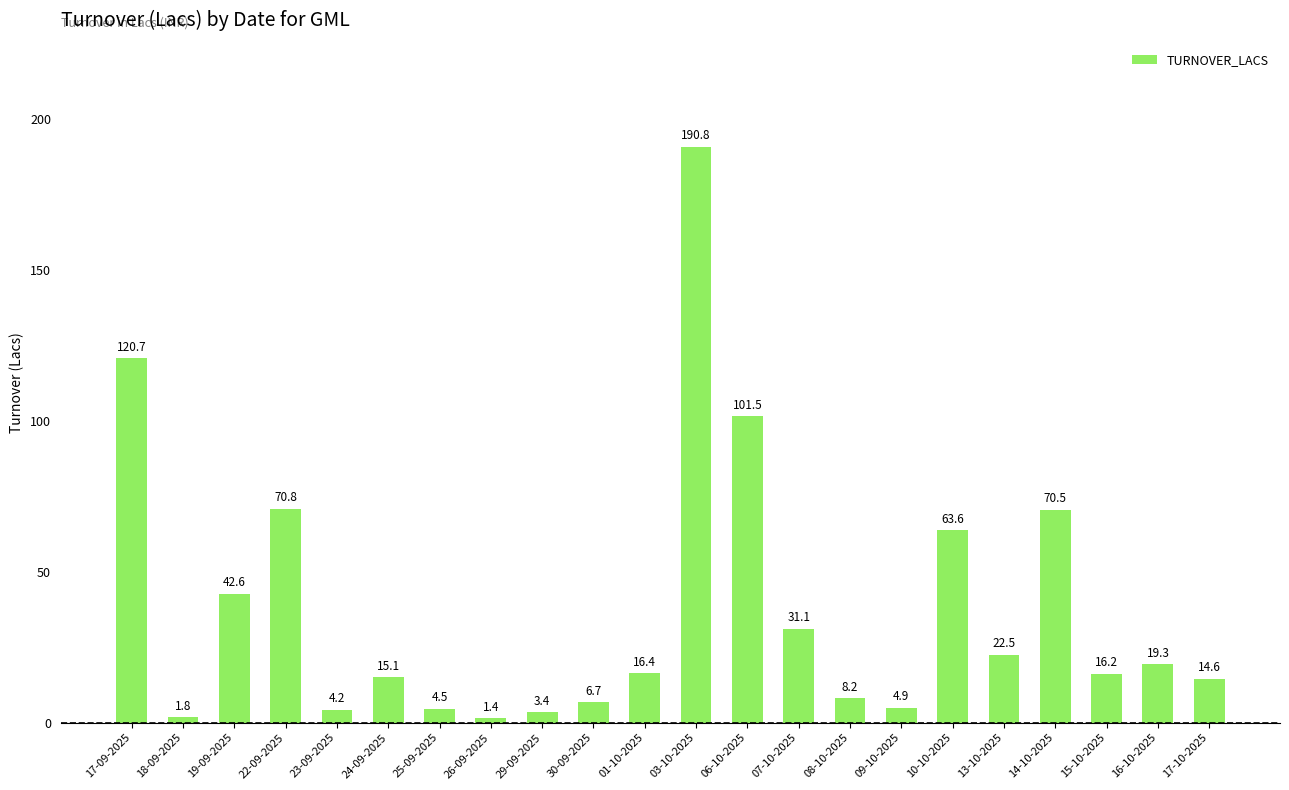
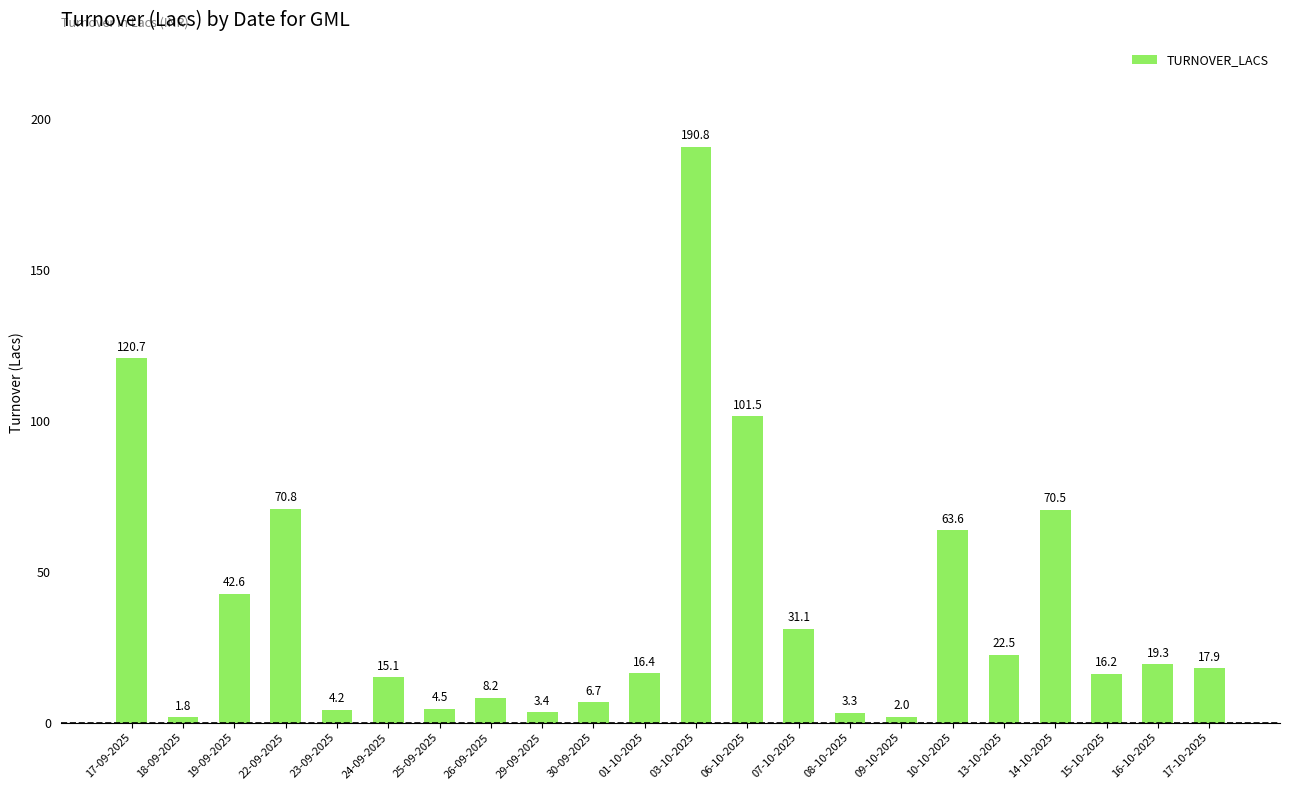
26-09-2025: 1.4 -> 8.2
08-10-2025: 8.2 -> 3.3
09-10-2025: 4.9 -> 2.0
17-10-2025: 14.6 -> 17.9
